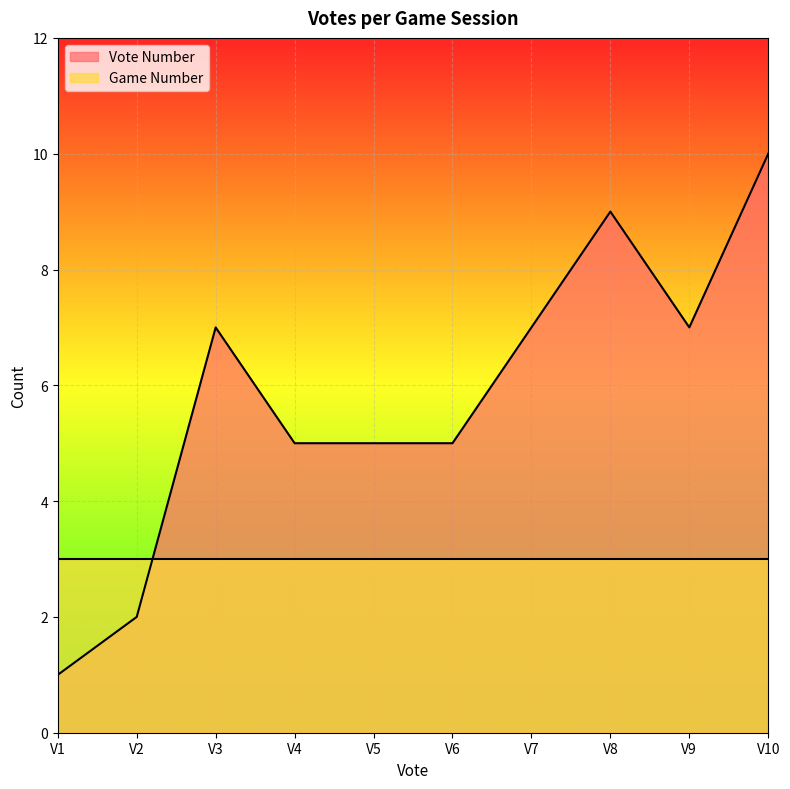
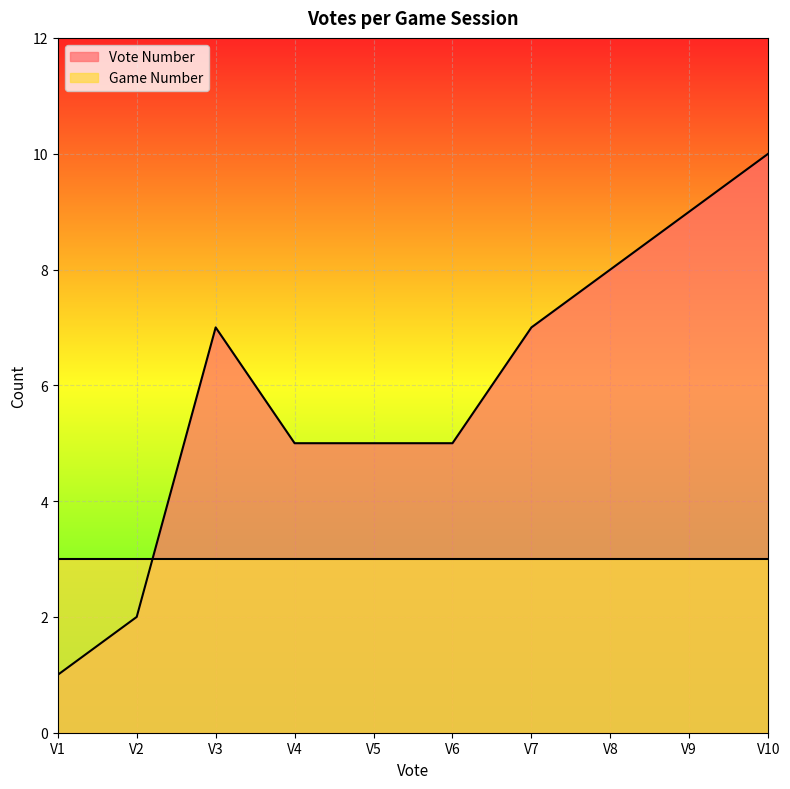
Vote Number, V8: 9 -> 8
Vote Number, V9: 7 -> 9
